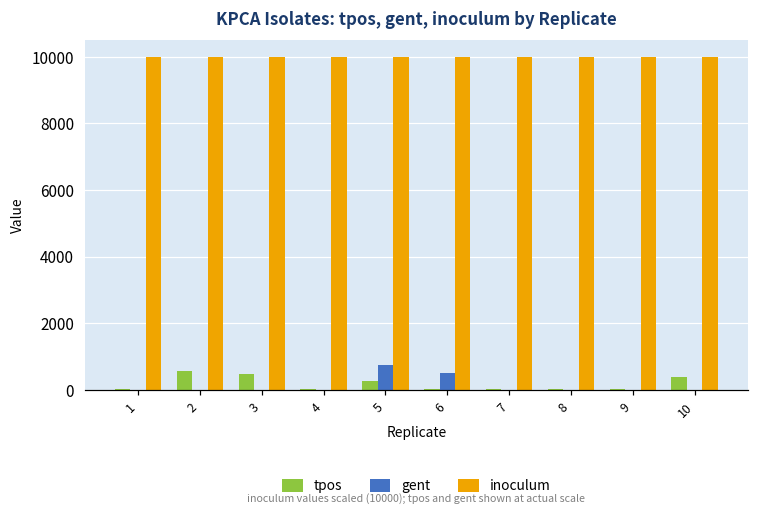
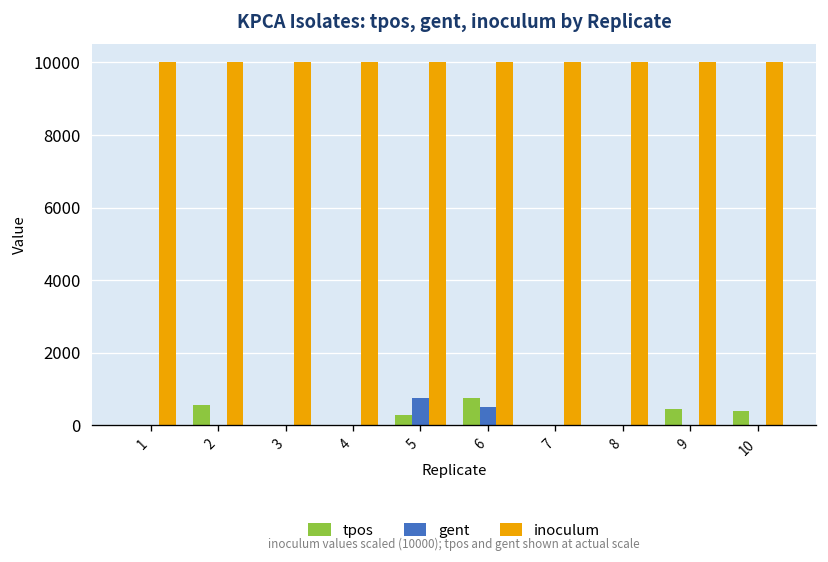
tpos, 3: 500 -> 0
tpos, 6: 0 -> 700
tpos, 9: 0 -> 500
